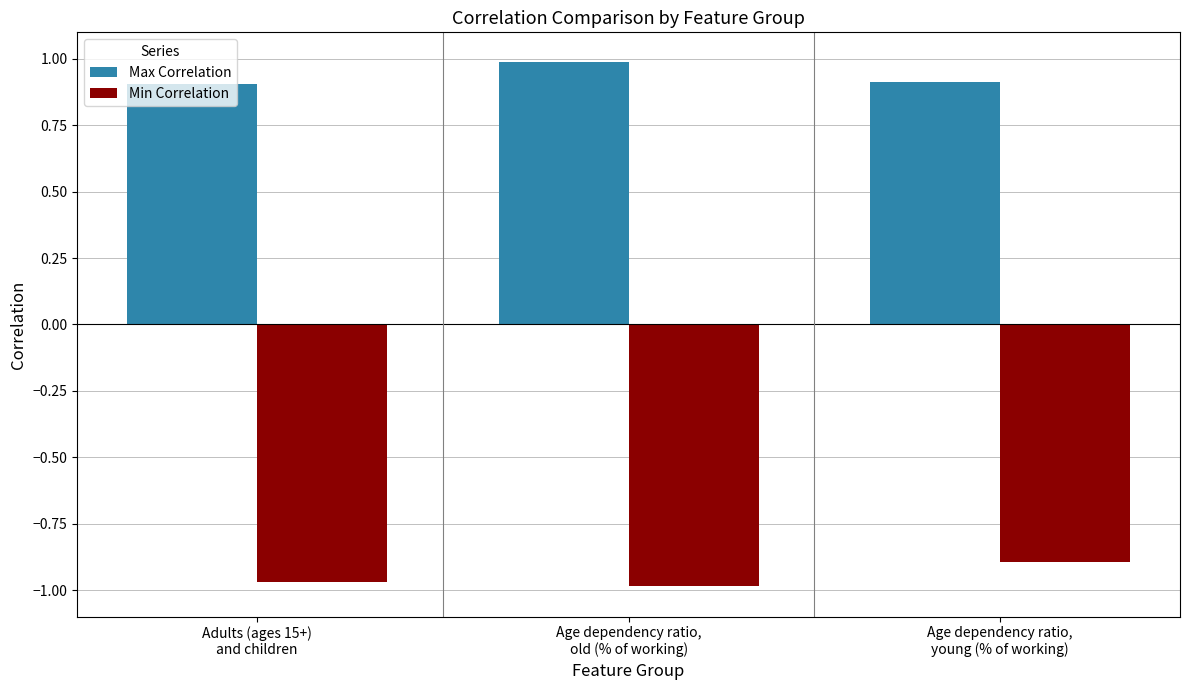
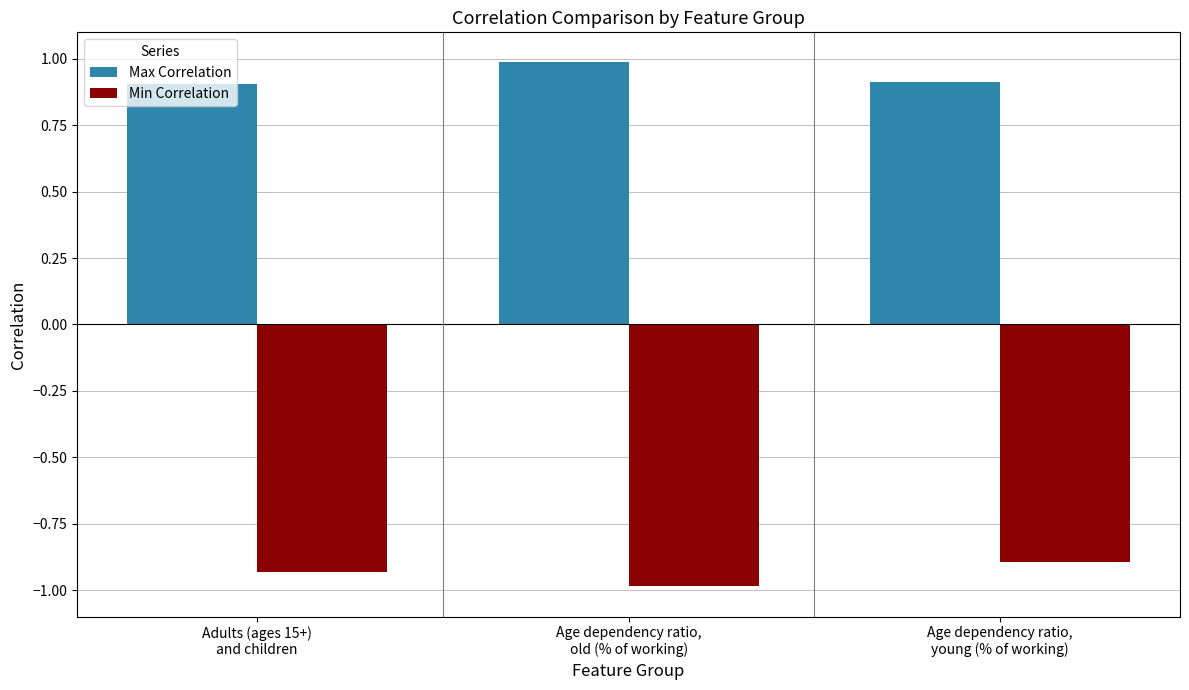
Min Correlation, Adults (ages 15+) and children: -0.97 -> -0.93
